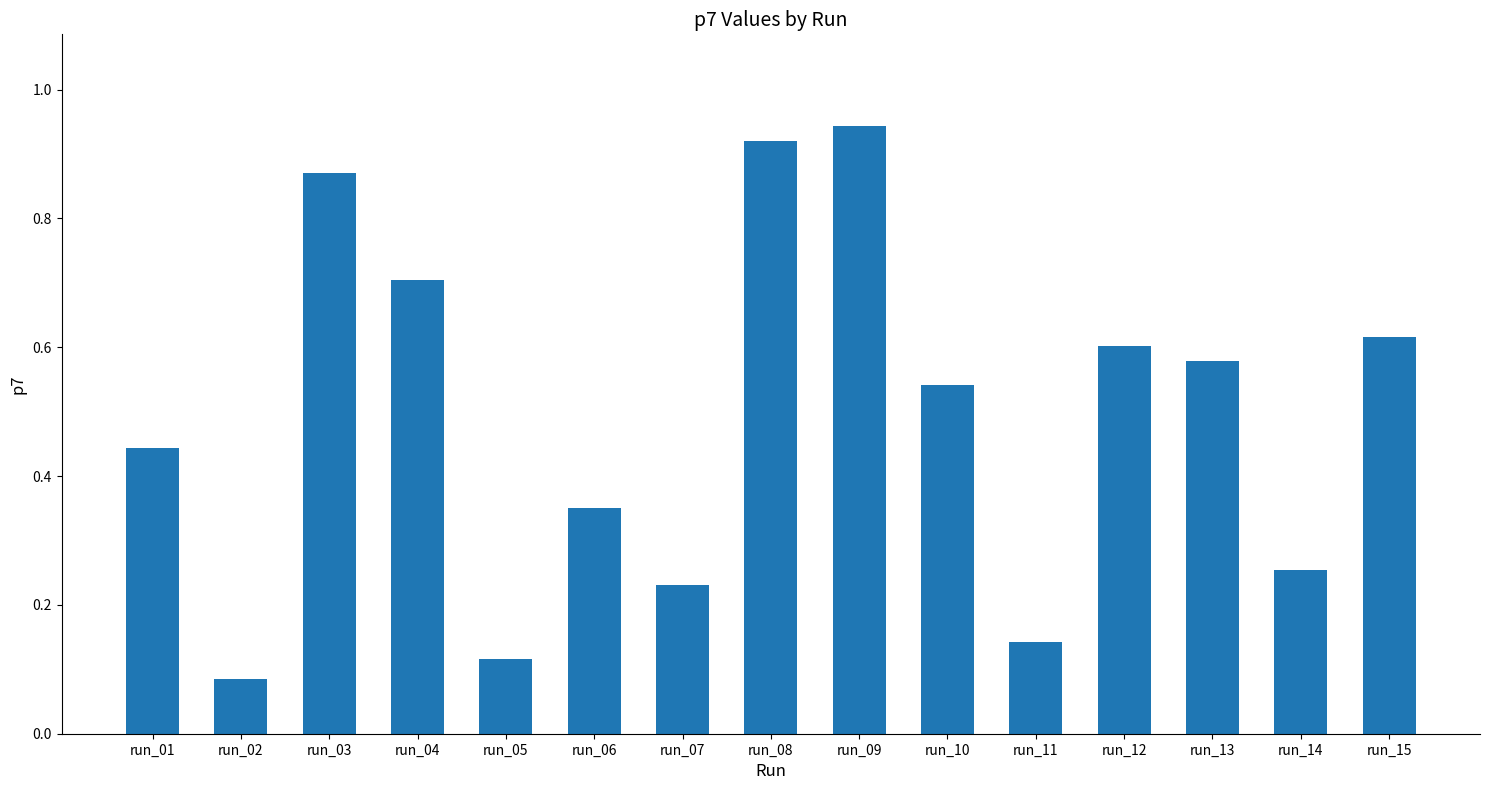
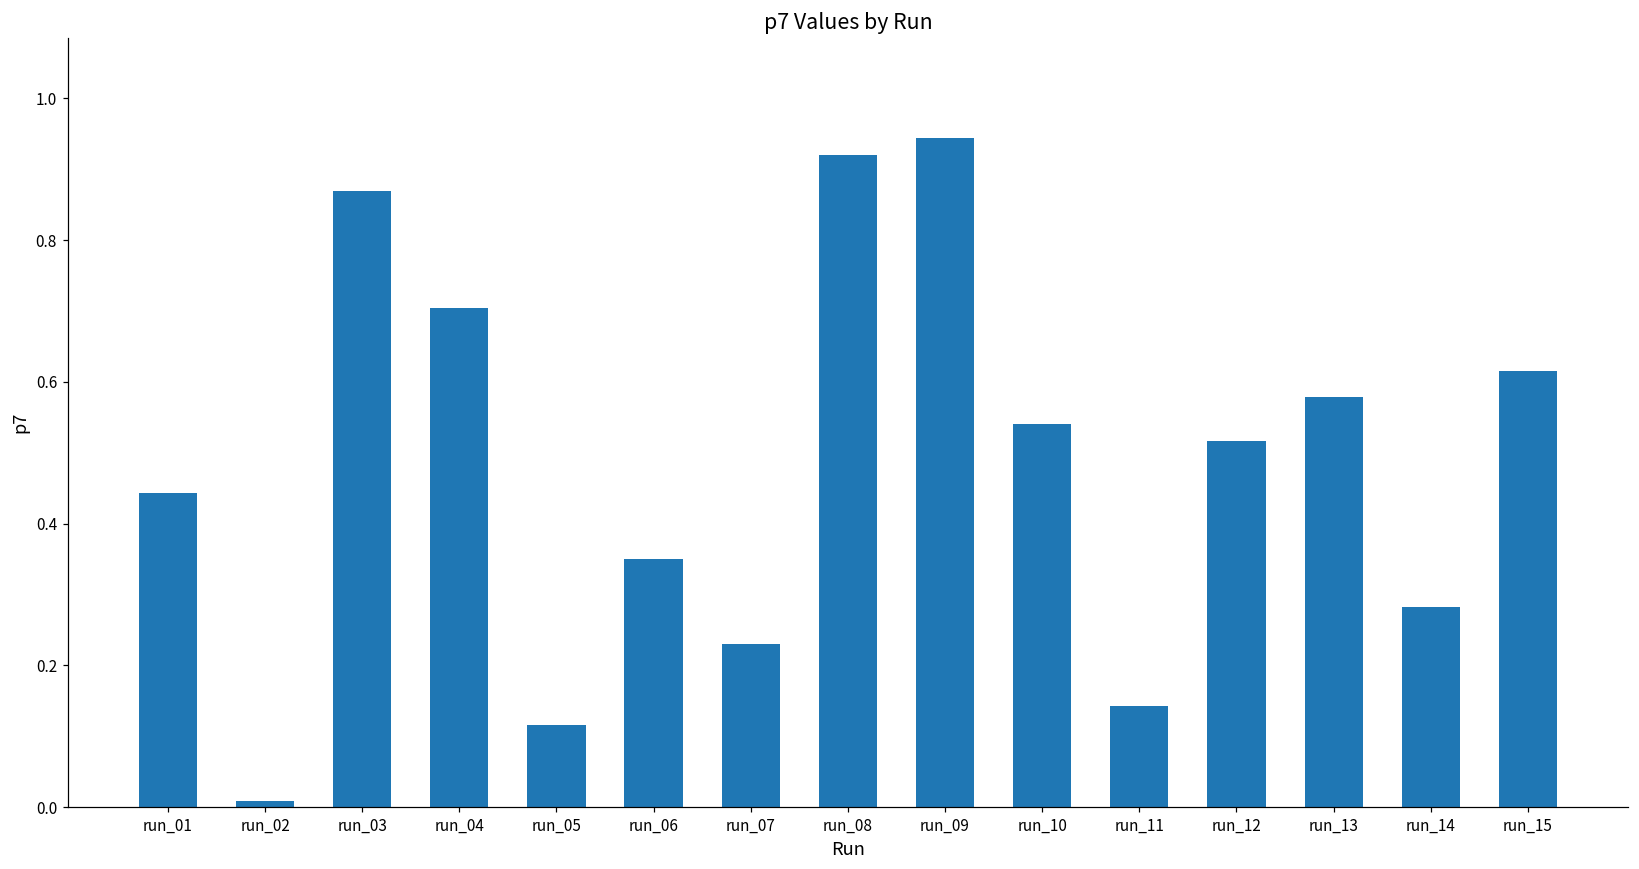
run_02: 0.09 -> 0.01
run_12: 0.60 -> 0.52
run_14: 0.25 -> 0.28
